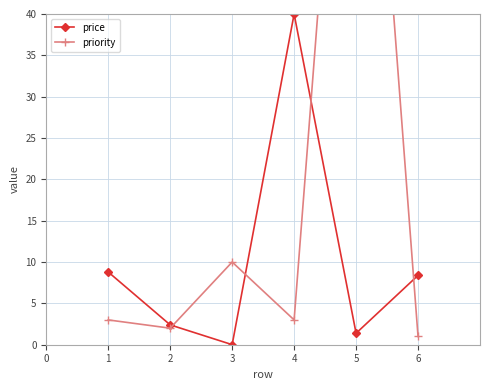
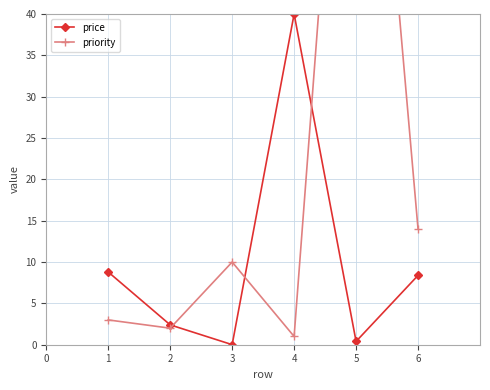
priority, 4: 3 -> 1
price, 5: 1 -> 0
priority, 6: 1 -> 14
